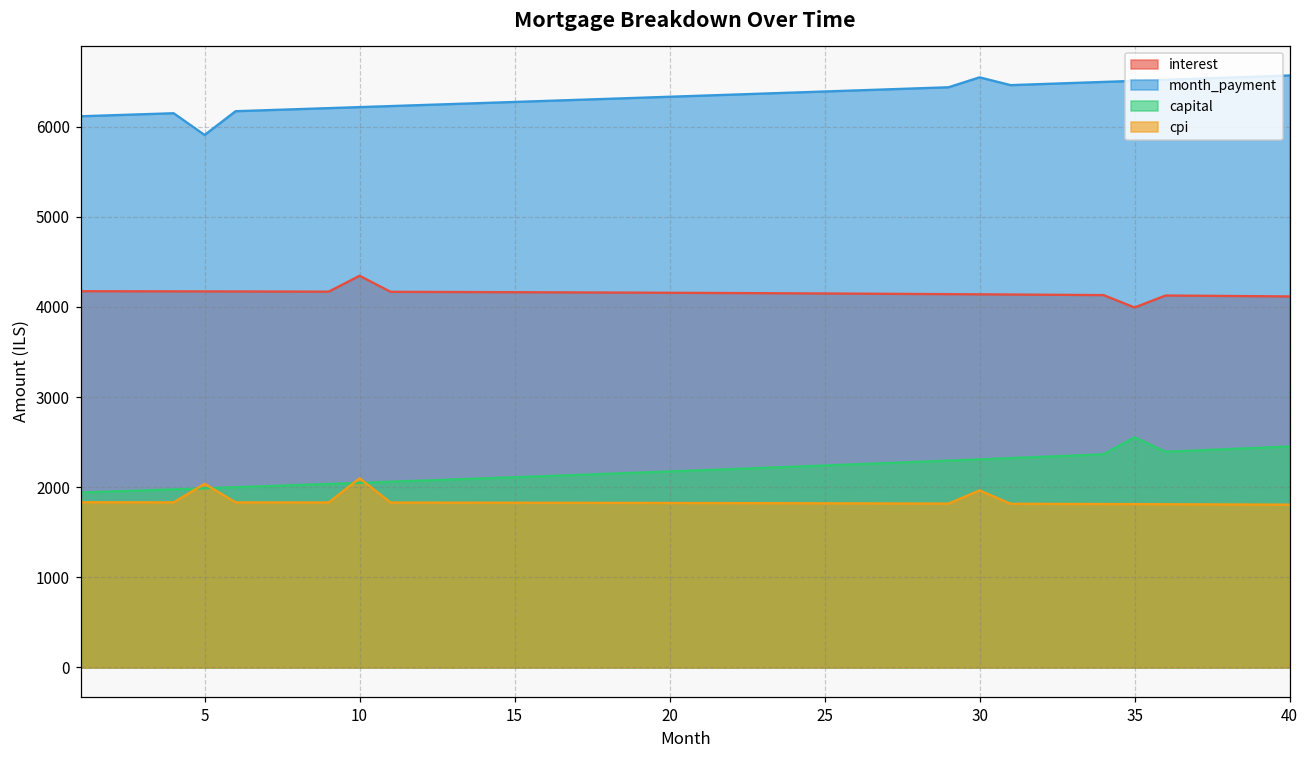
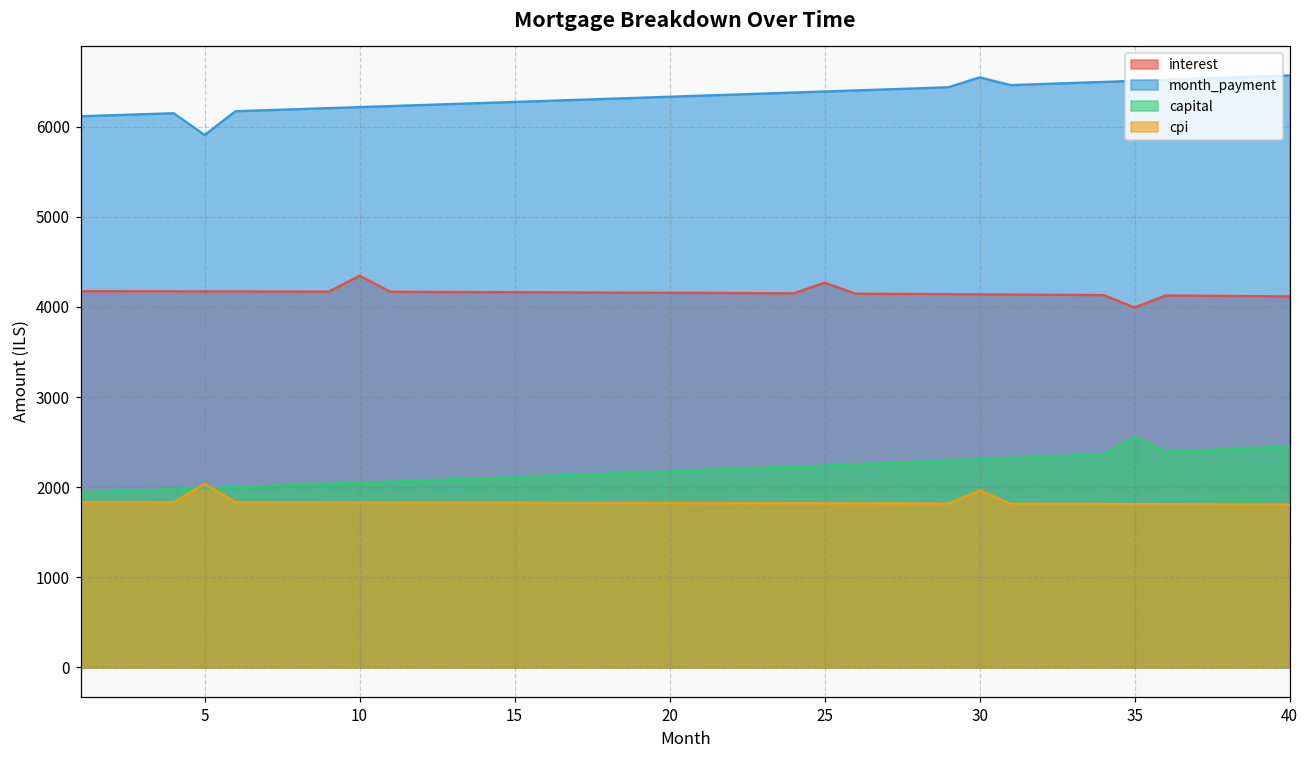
cpi, 10: 2100 -> 1800
interest, 25: 4100 -> 4300
